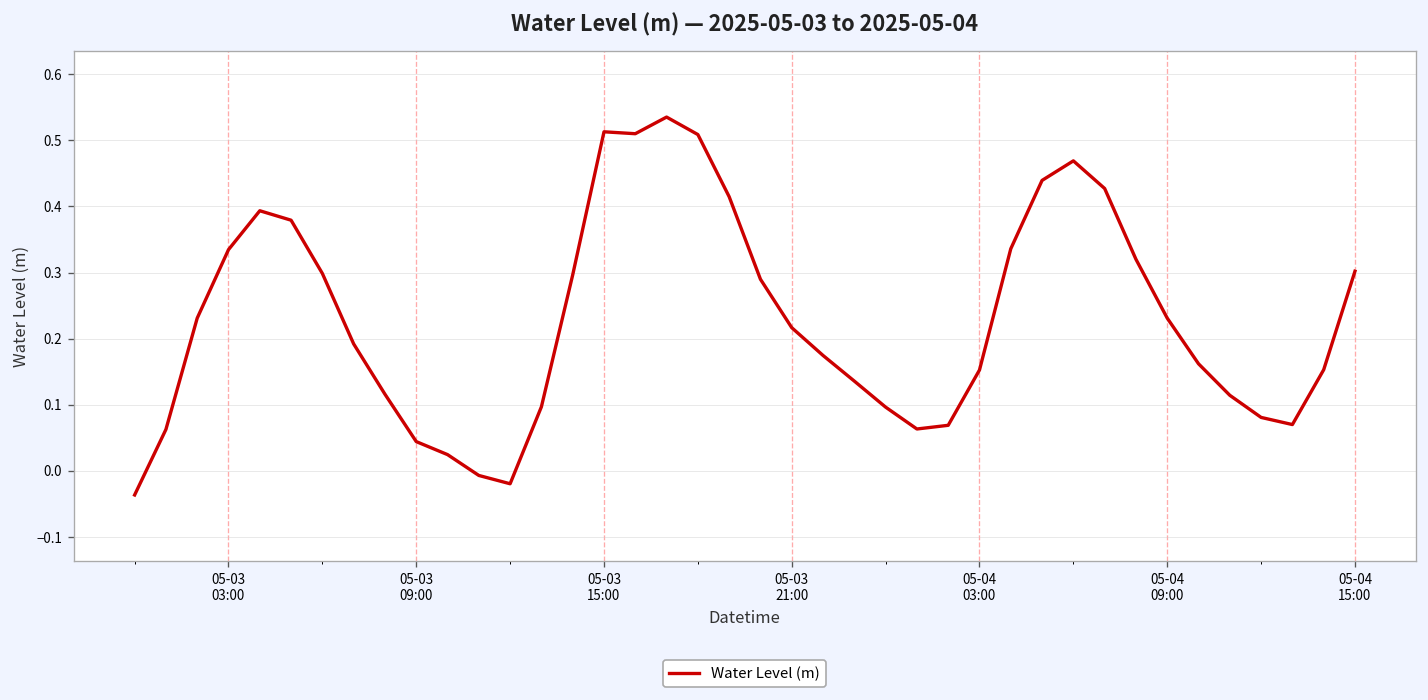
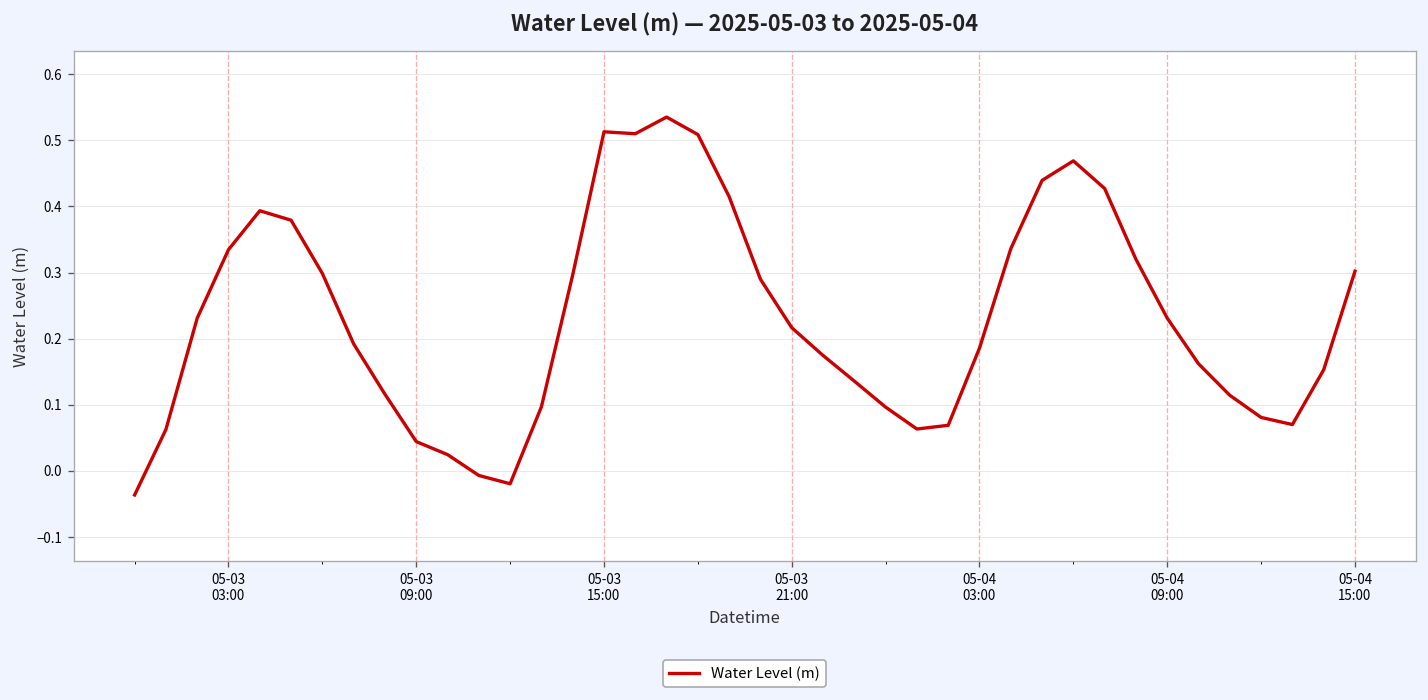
05-04 03:00: 0.15 -> 0.19
